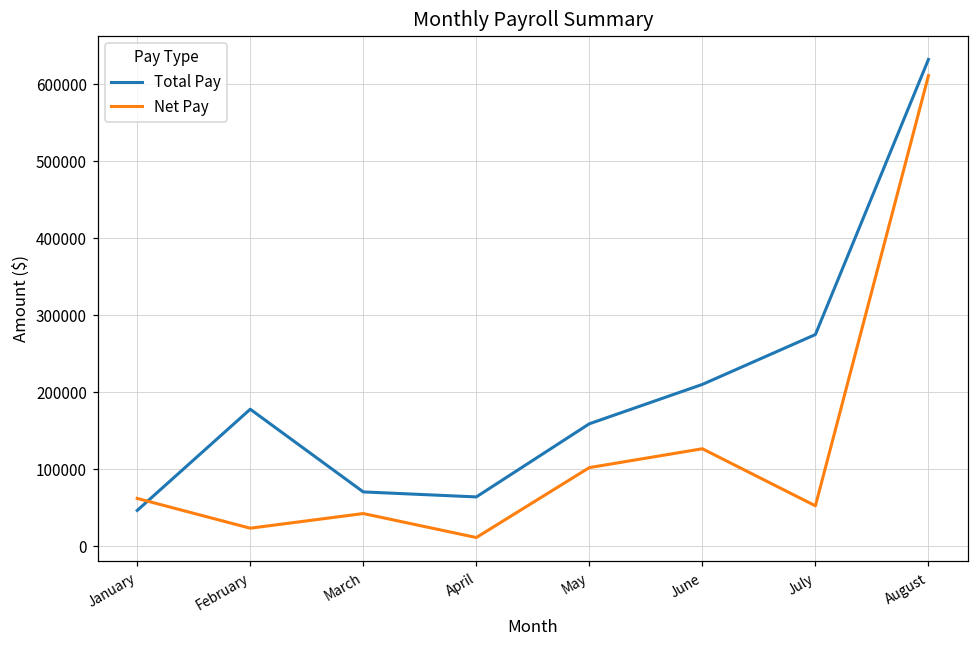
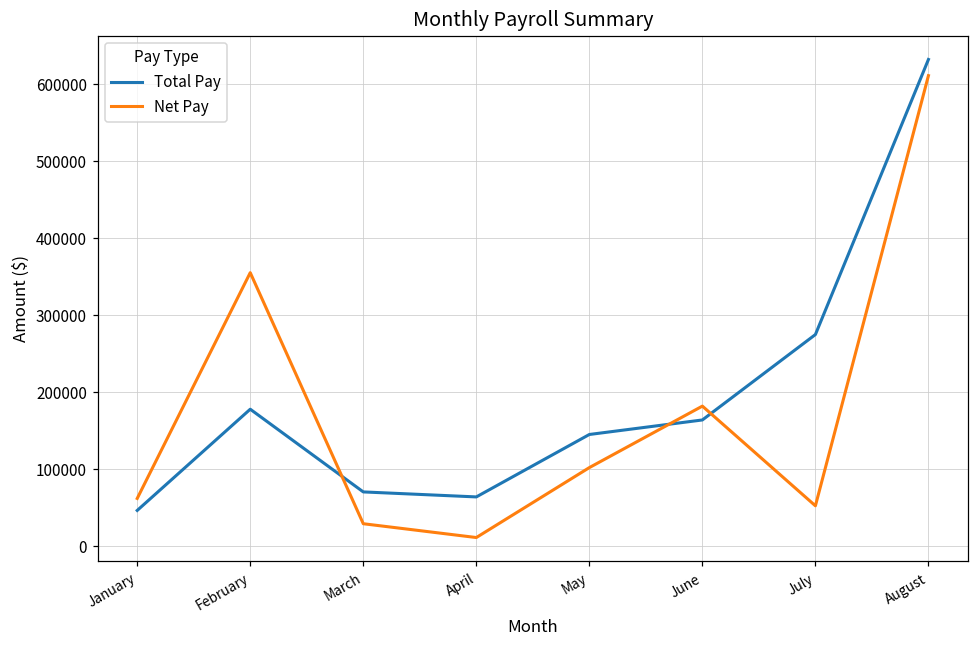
Net Pay, February: 20000 -> 360000
Net Pay, March: 40000 -> 30000
Total Pay, May: 160000 -> 150000
Total Pay, June: 210000 -> 160000
Net Pay, June: 130000 -> 180000
